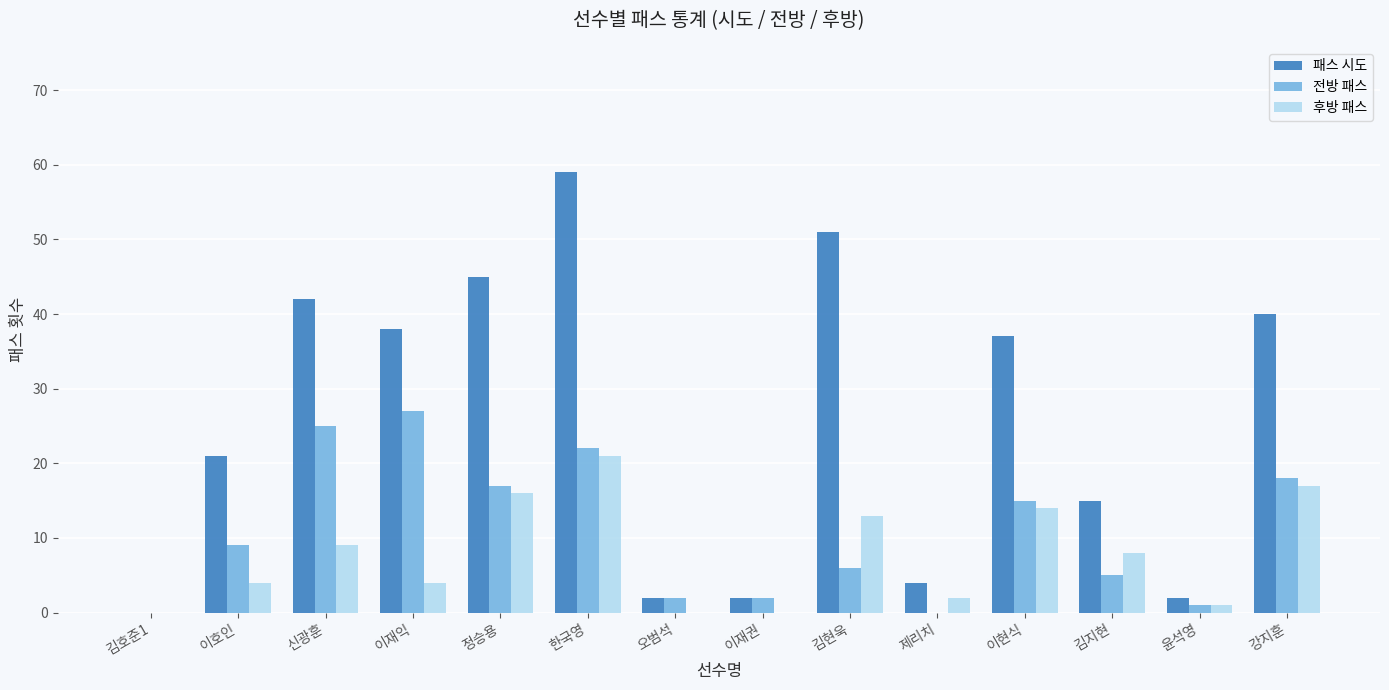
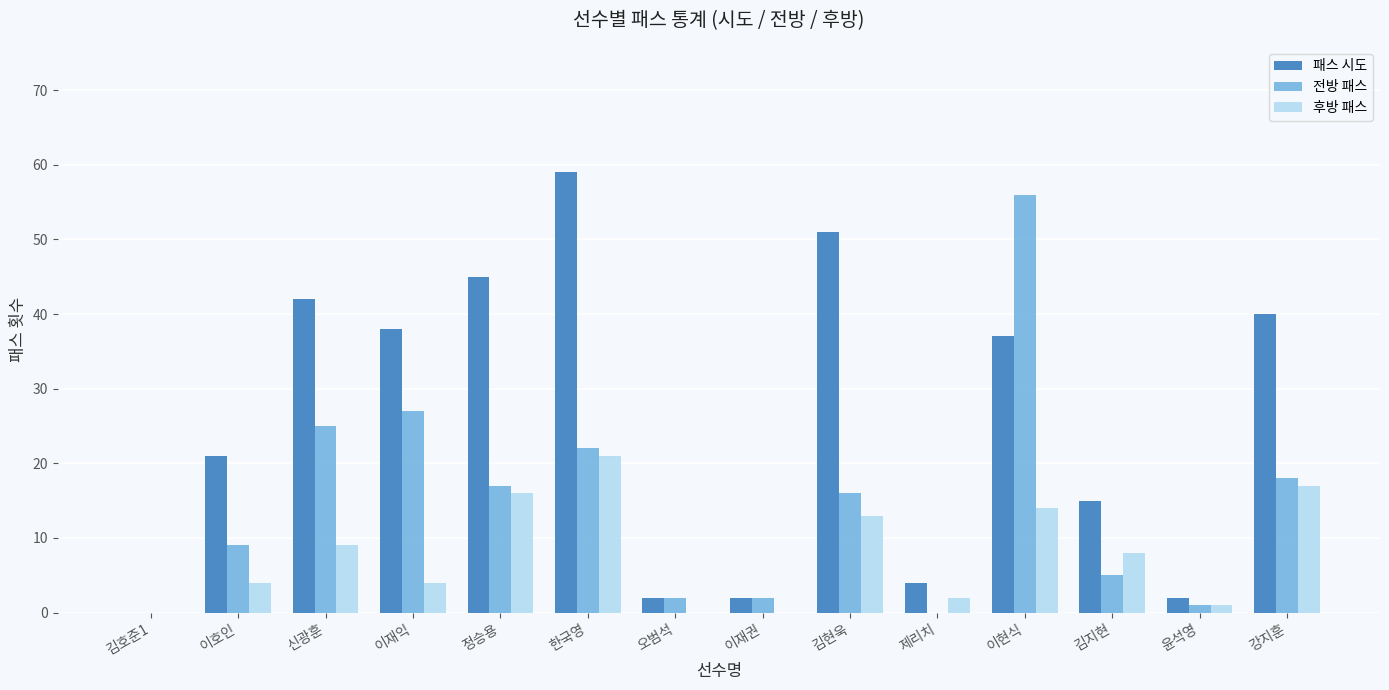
전방 패스, 김현욱: 6 -> 16
전방 패스, 이현식: 15 -> 56
